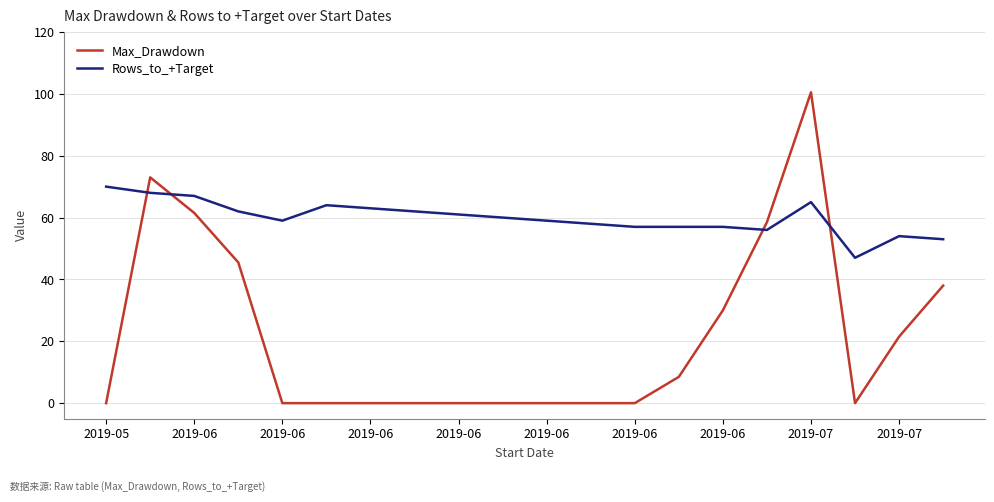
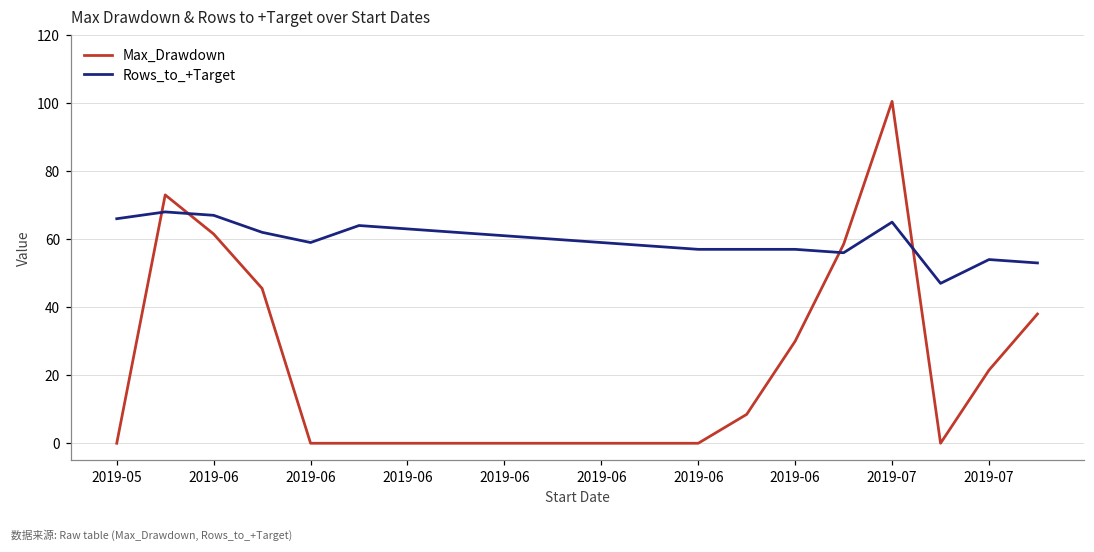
Rows_to_+Target, 2019-05: 70 -> 66
